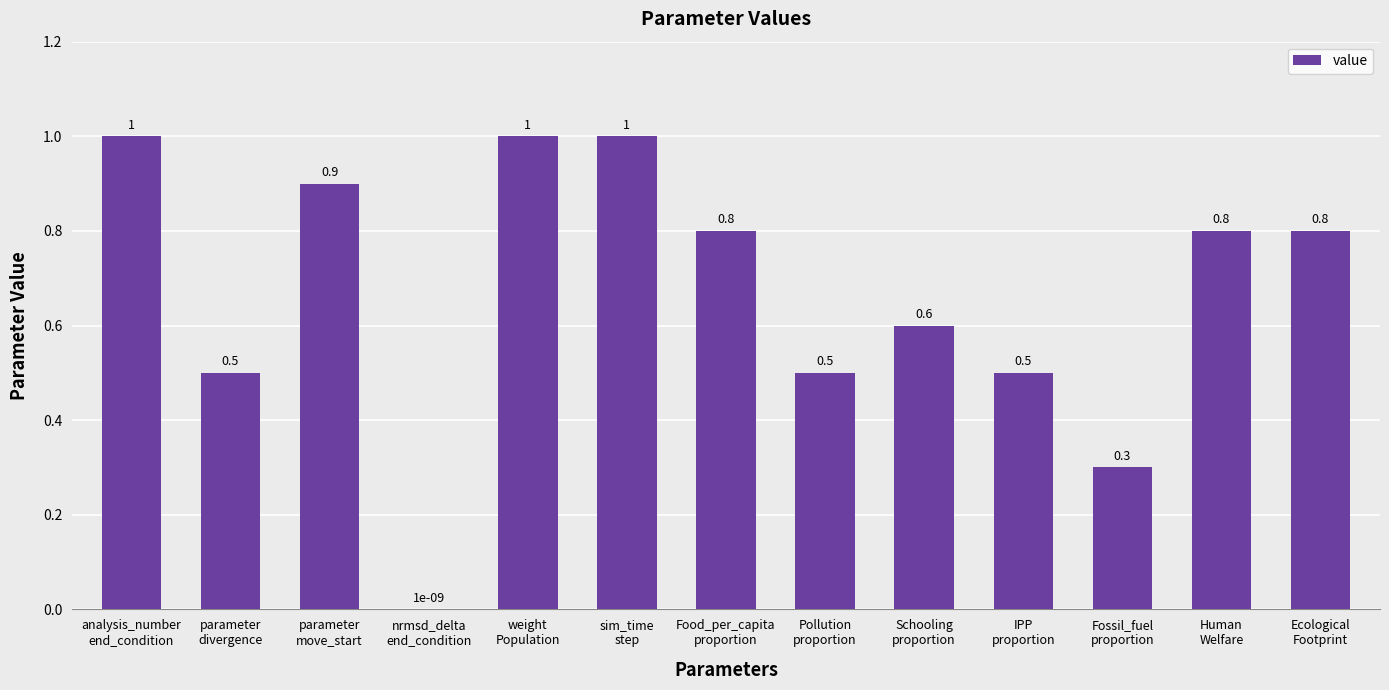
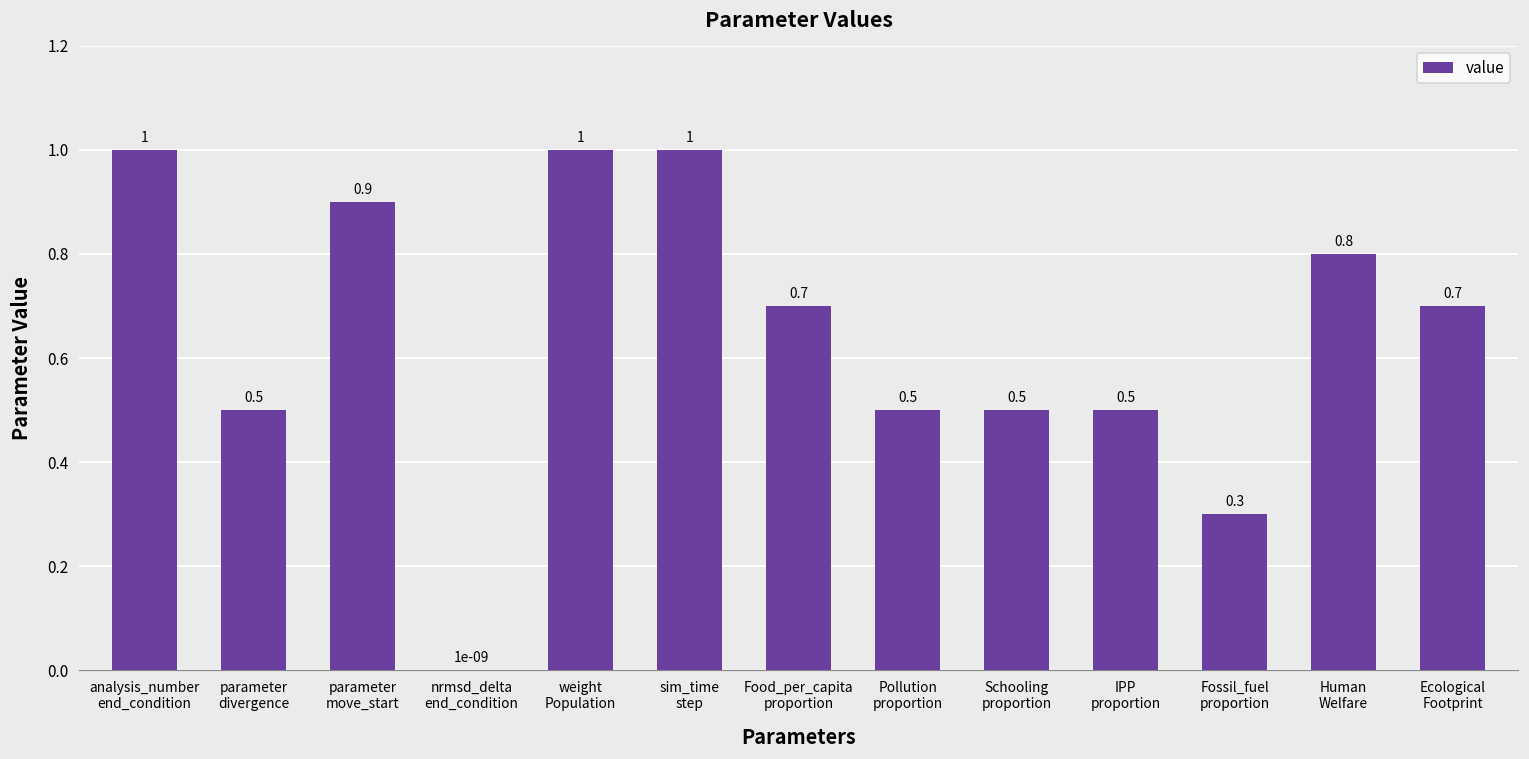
Food_per_capita proportion: 0.8 -> 0.7
Schooling proportion: 0.6 -> 0.5
Ecological Footprint: 0.8 -> 0.7
